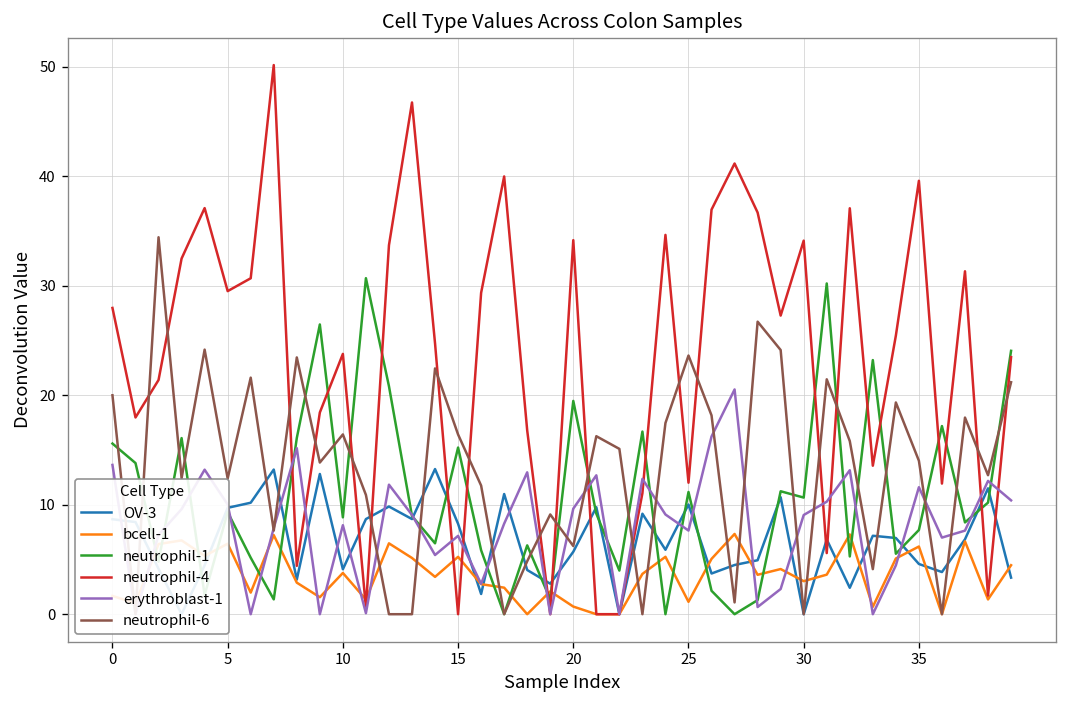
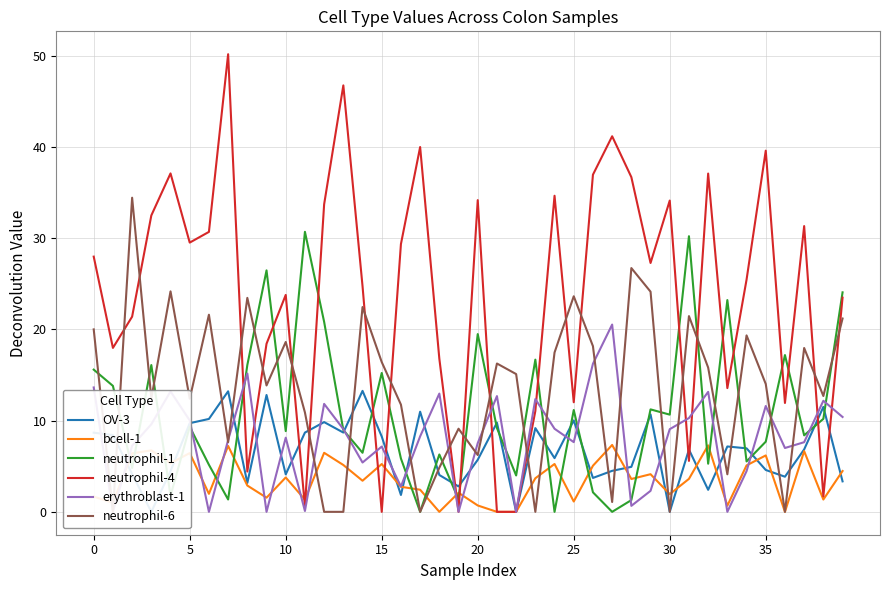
neutrophil-6, 10: 16 -> 19
erythroblast-1, 20: 10 -> 8
bcell-1, 30: 3 -> 2
